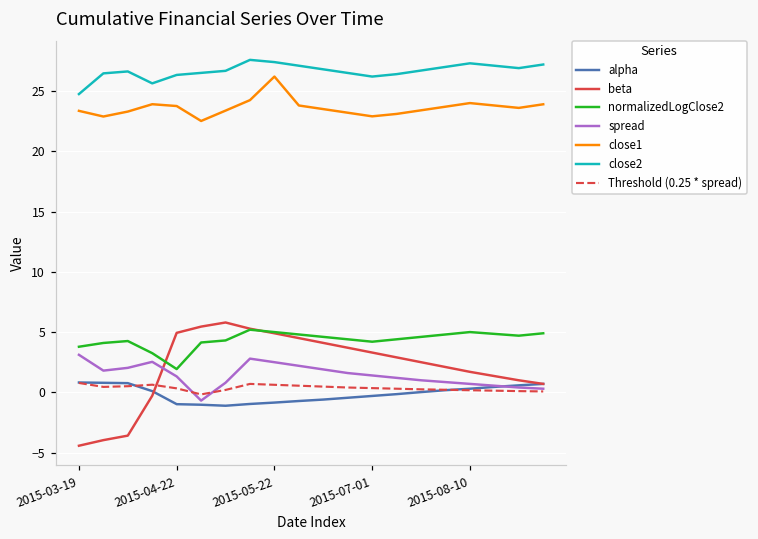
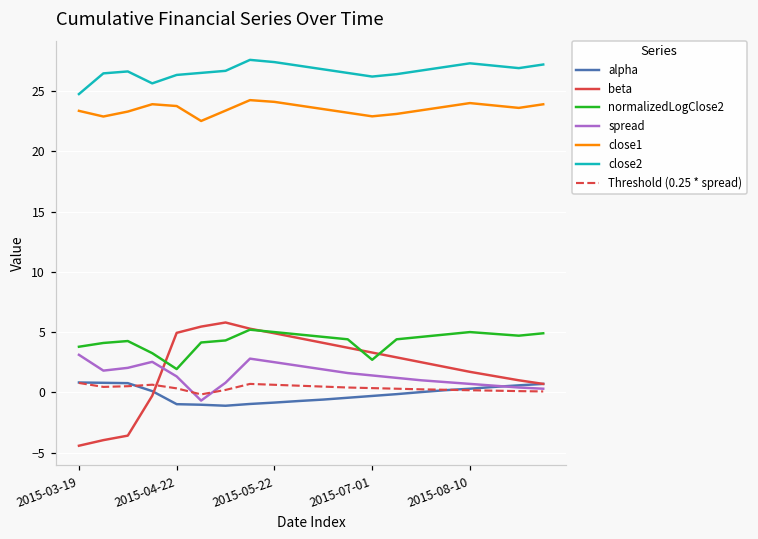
close1, 2015-05-22: 26.2 -> 24.1
normalizedLogClose2, 2015-07-01: 4.2 -> 2.7
